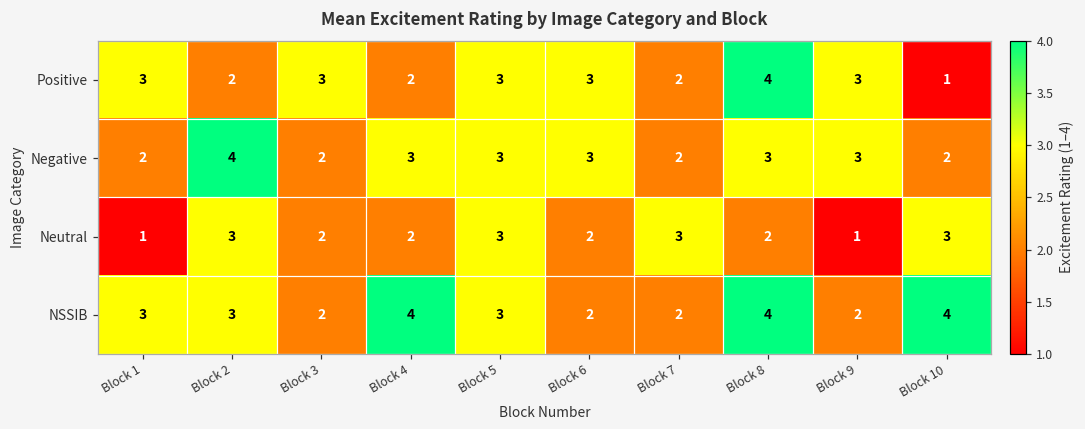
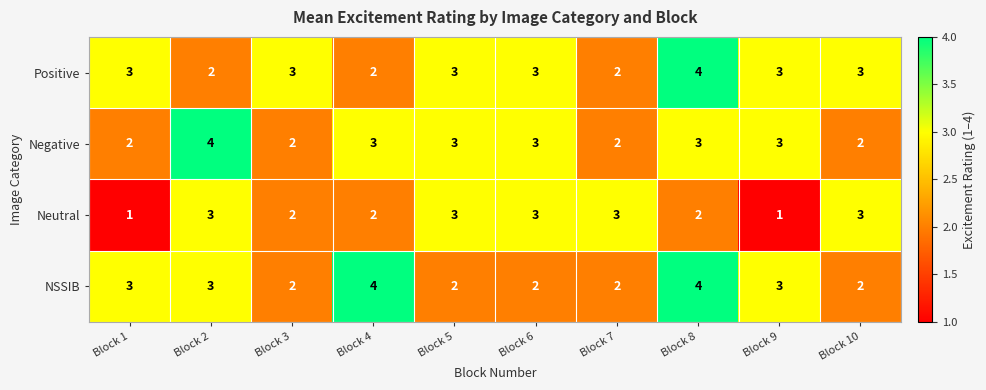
Positive, Block 10: 1 -> 3
Neutral, Block 6: 2 -> 3
NSSIB, Block 5: 3 -> 2
NSSIB, Block 9: 2 -> 3
NSSIB, Block 10: 4 -> 2
